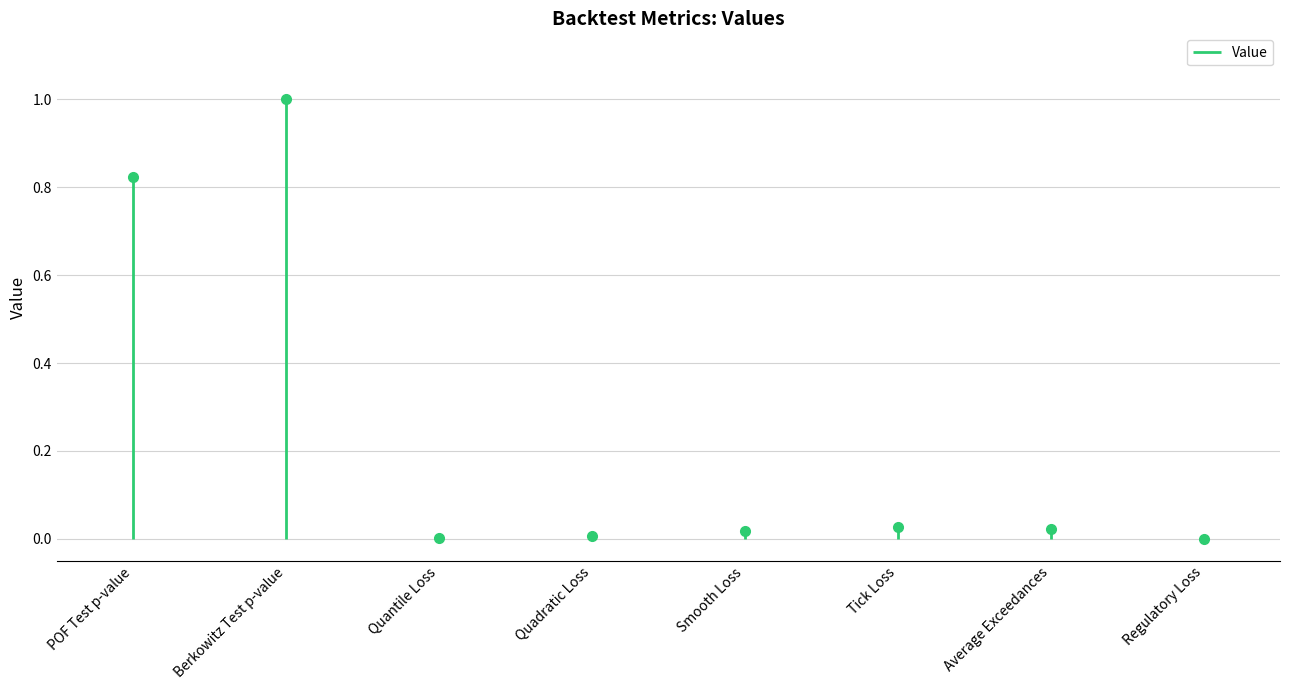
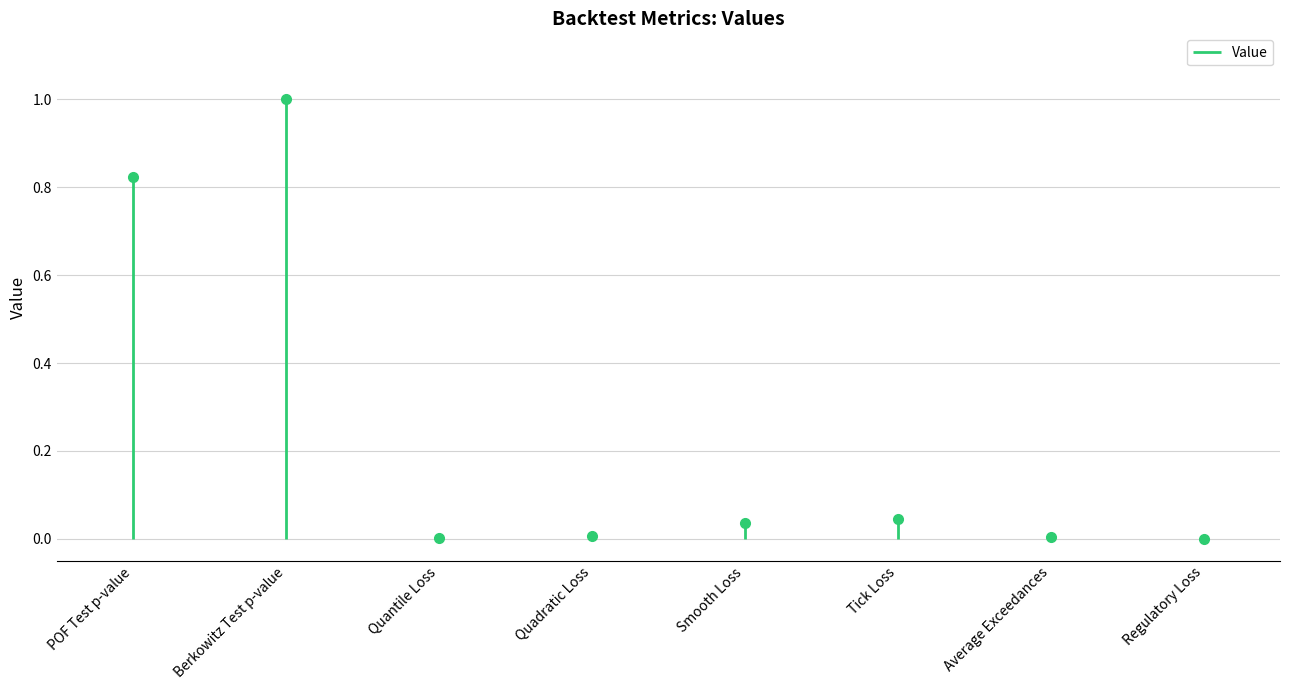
Smooth Loss: 0.02 -> 0.04
Tick Loss: 0.03 -> 0.05
Average Exceedances: 0.02 -> 0.00
